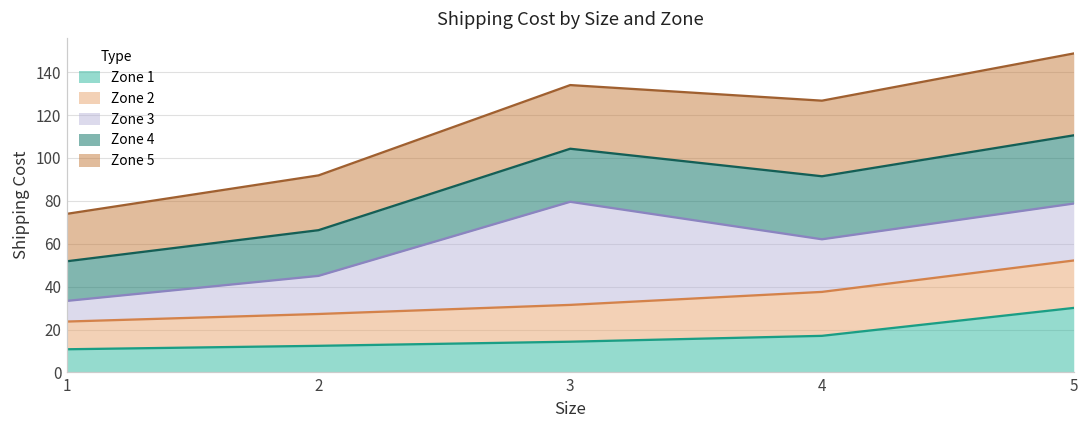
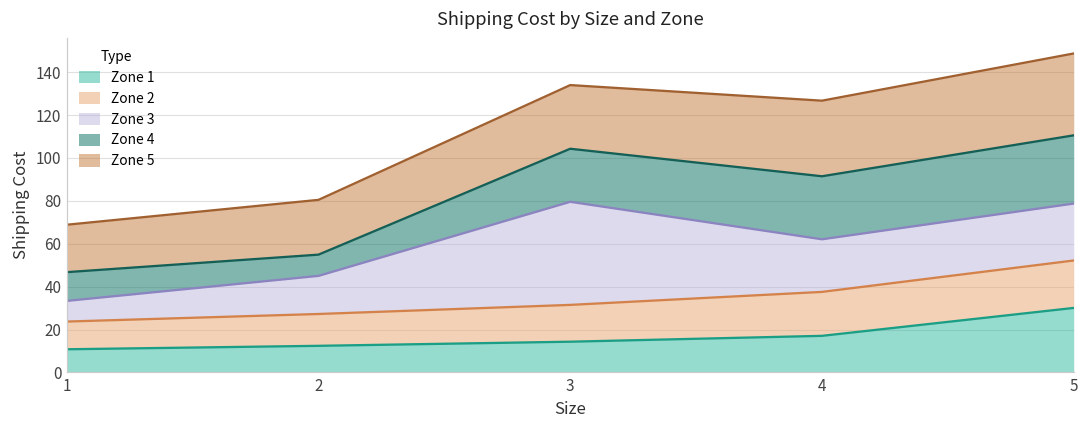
Zone 4, 1: 18 -> 13
Zone 4, 2: 21 -> 10
